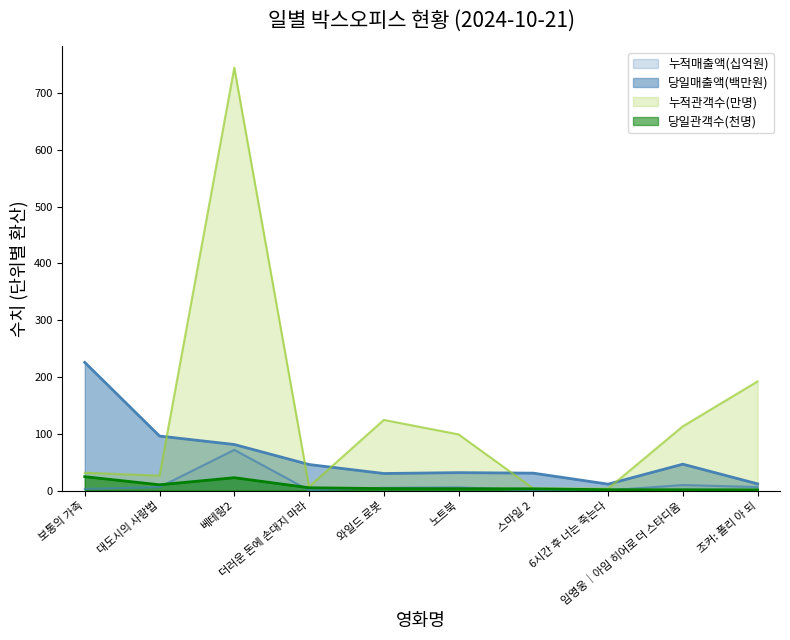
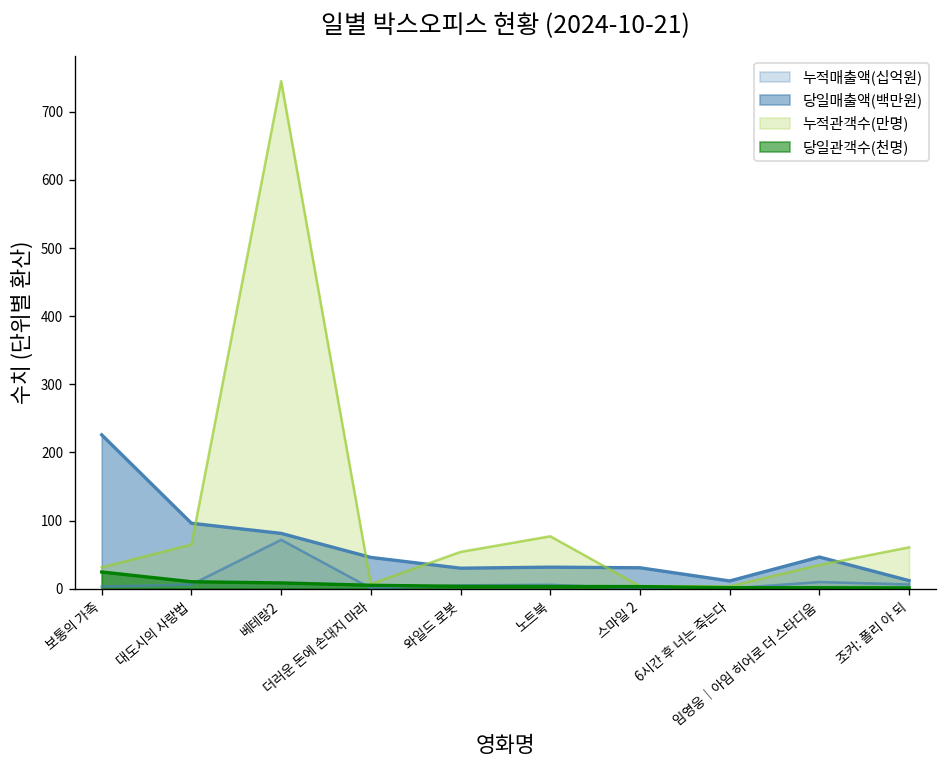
누적관객수(만명), 대도시의 사랑법: 30 -> 60
당일관객수(천명), 베테랑2: 20 -> 10
누적관객수(만명), 와일드 로봇: 120 -> 50
누적관객수(만명), 노트북: 100 -> 80
누적관객수(만명), 임영웅│아임 히어로 더 스타디움: 110 -> 30
누적관객수(만명), 조커: 폴리 아 되: 190 -> 60
